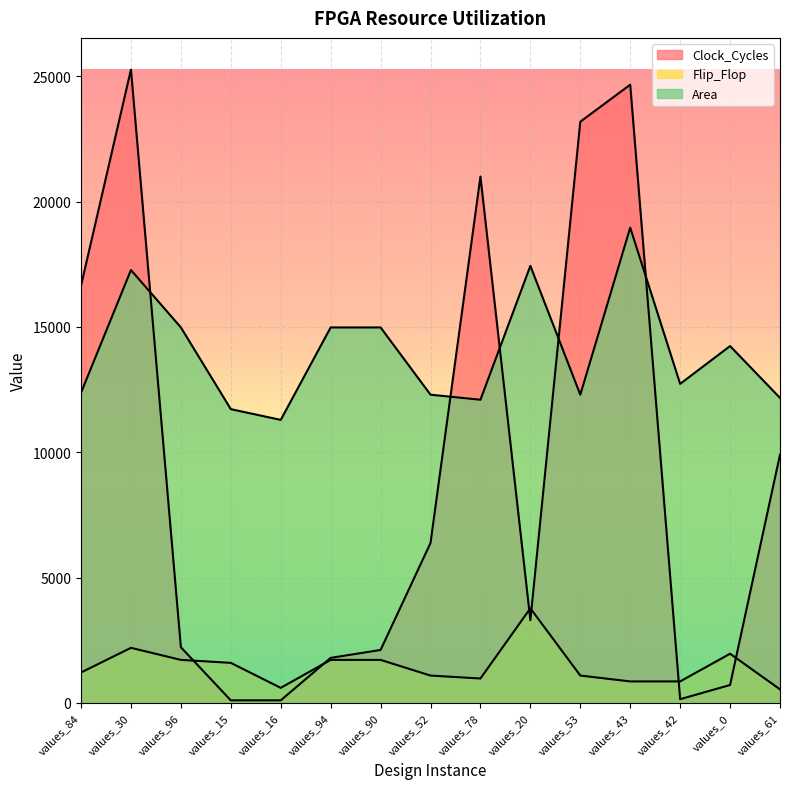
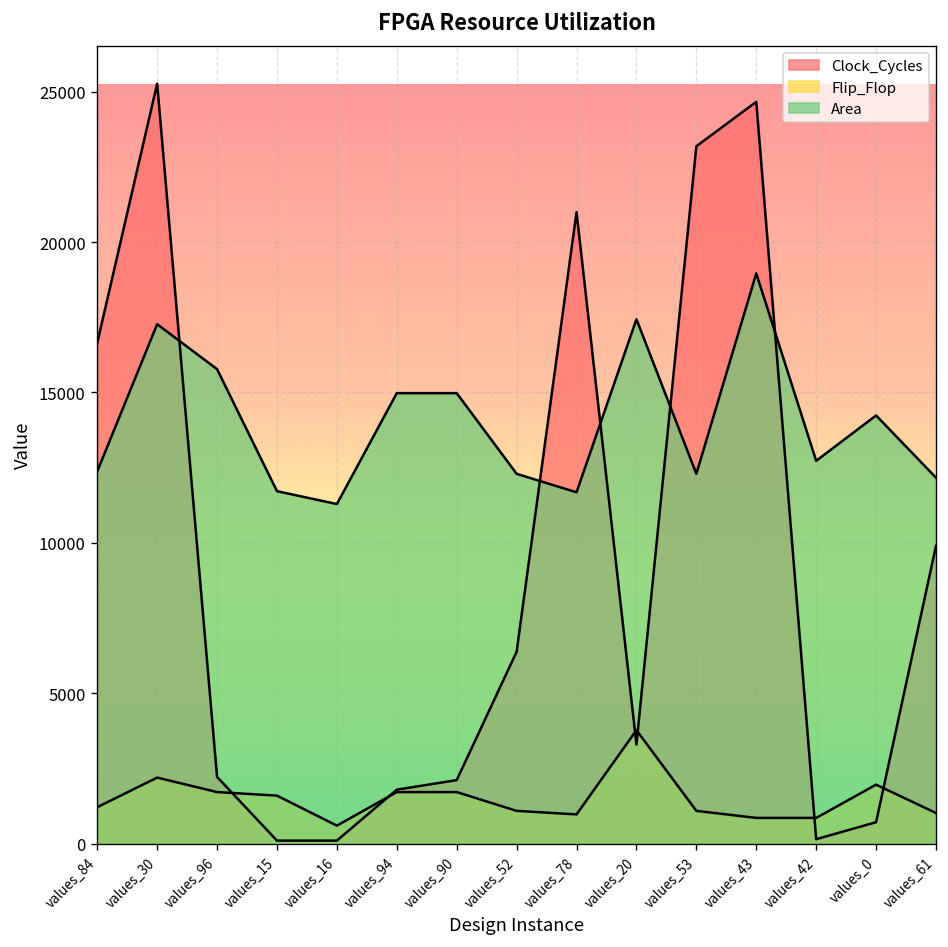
Area, values_96: 15000 -> 15800
Area, values_78: 12100 -> 11700
Flip_Flop, values_61: 500 -> 1000
